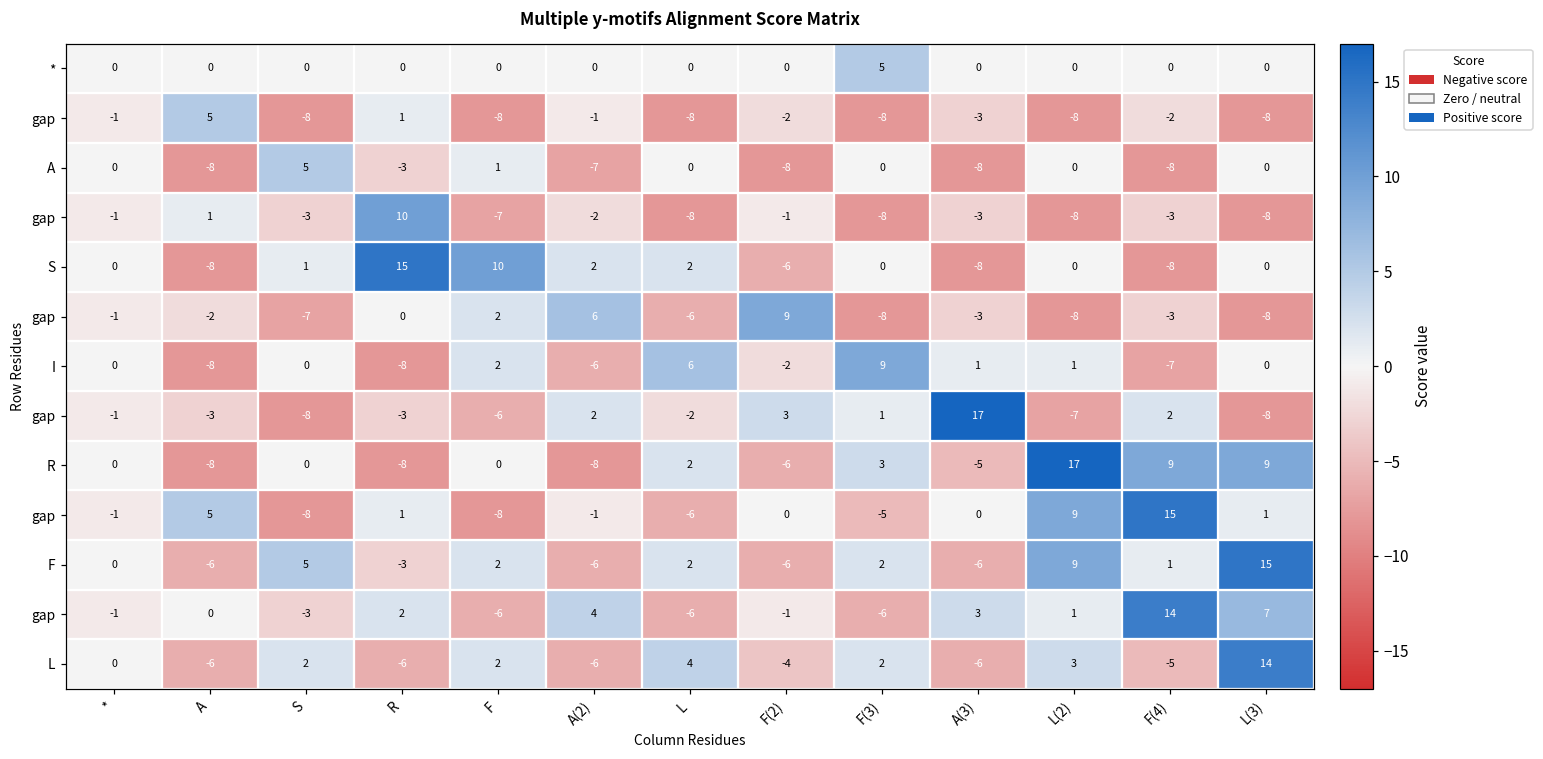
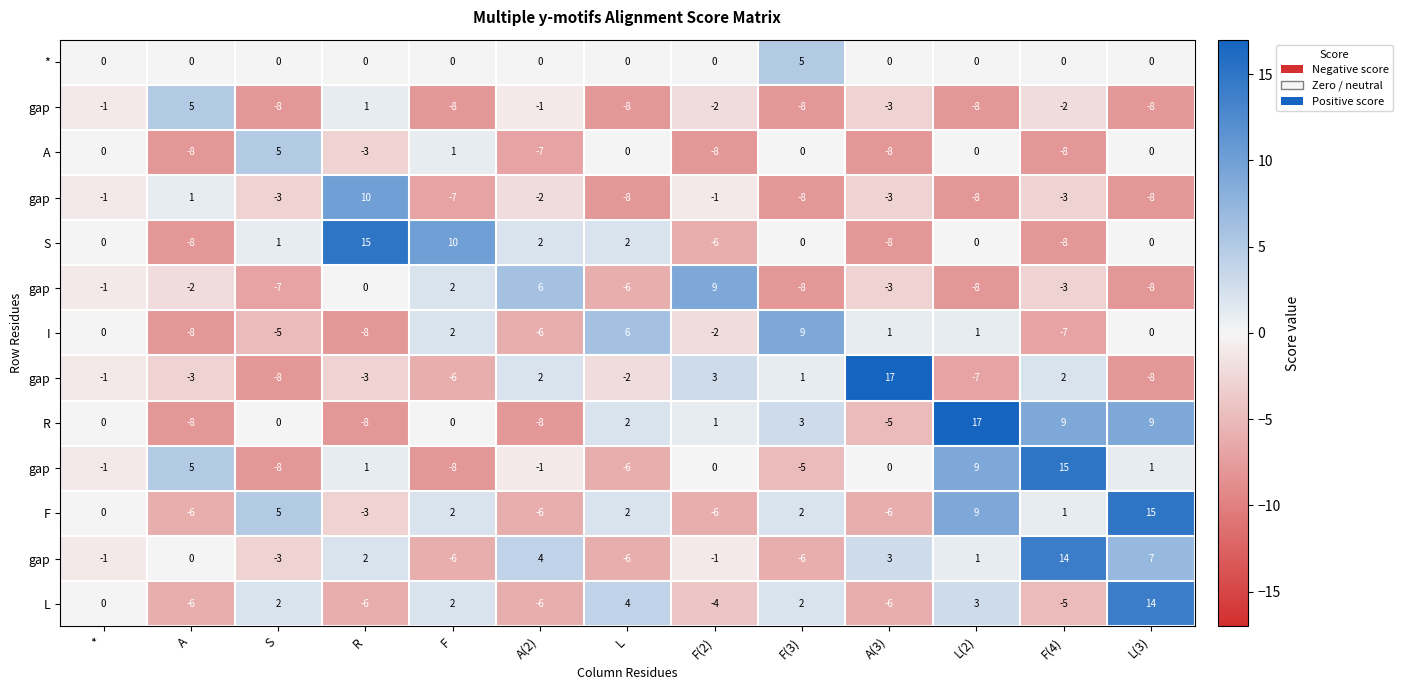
I, S: 0 -> -5
R, F(2): -6 -> 1
